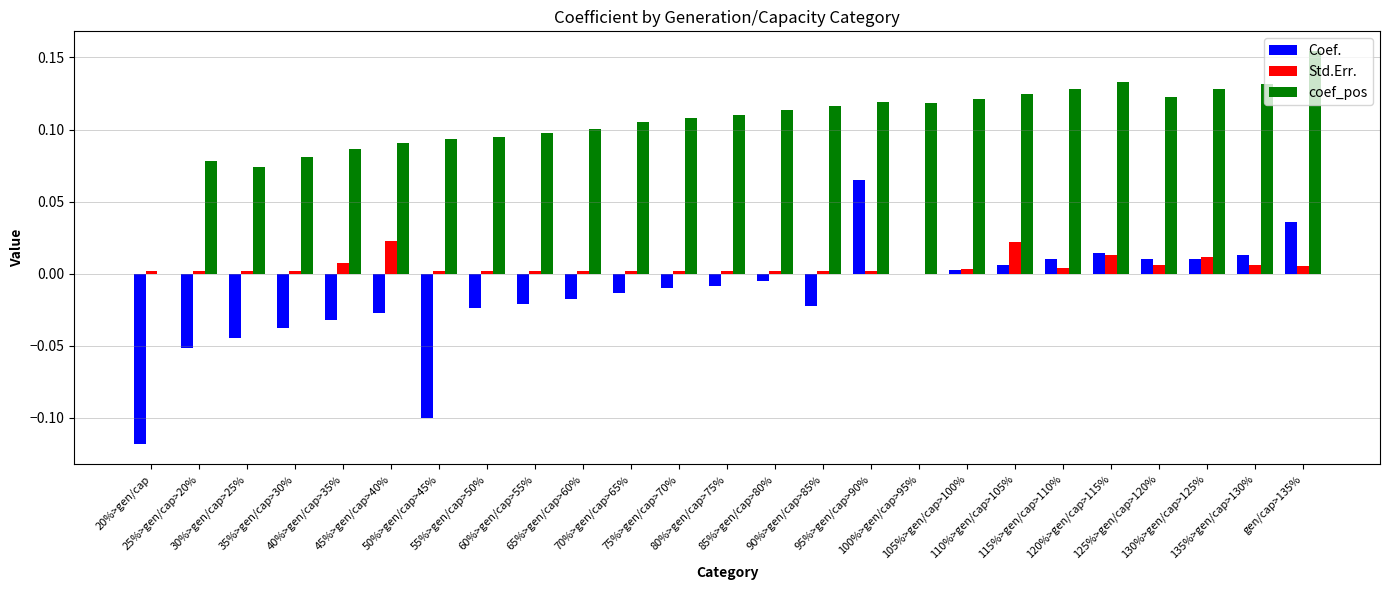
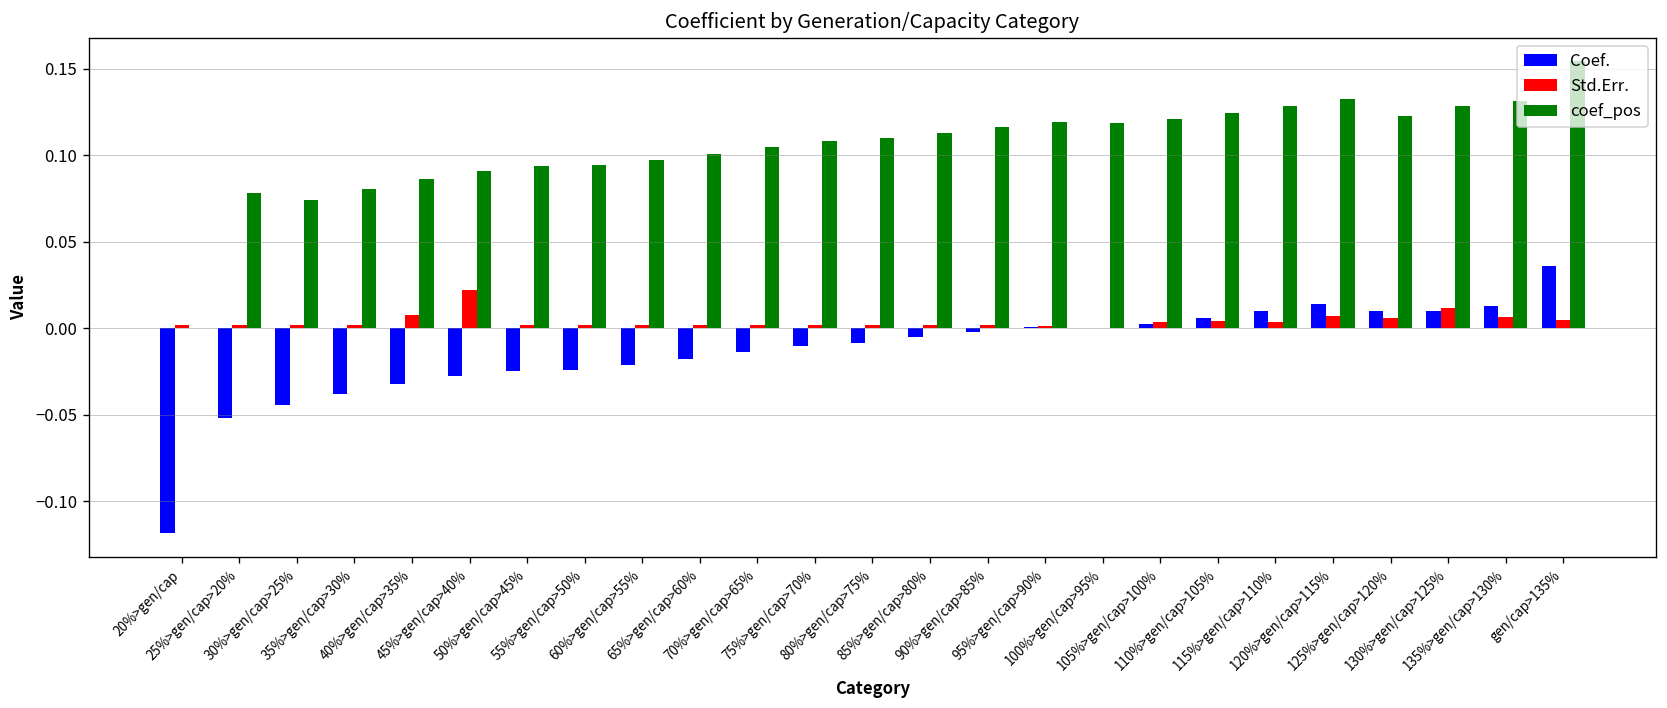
Coef., 50%>gen/cap>45%: -0.100 -> -0.025
Coef., 90%>gen/cap>85%: -0.023 -> -0.002
Coef., 95%>gen/cap>90%: 0.065 -> 0.001
Std.Err., 110%>gen/cap>105%: 0.022 -> 0.004
Std.Err., 120%>gen/cap>115%: 0.013 -> 0.007
